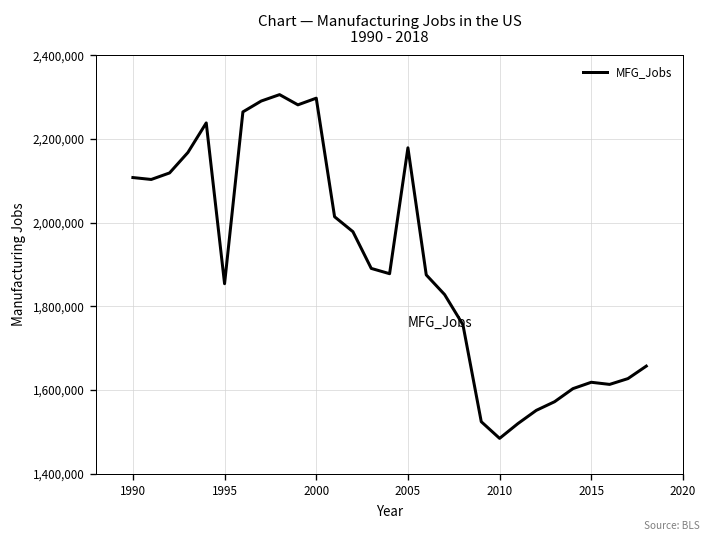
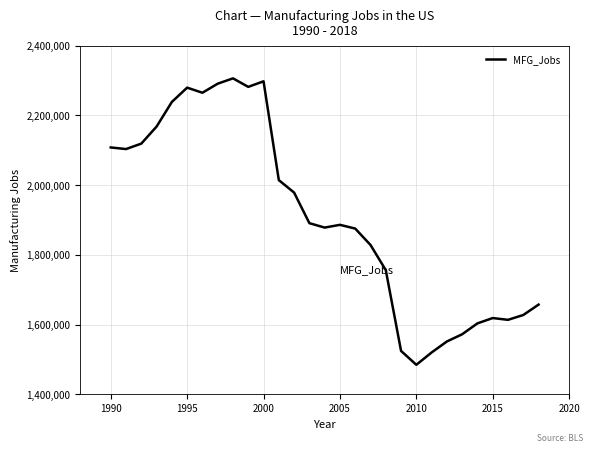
1995: 1,850,000 -> 2,280,000
2005: 2,180,000 -> 1,890,000
